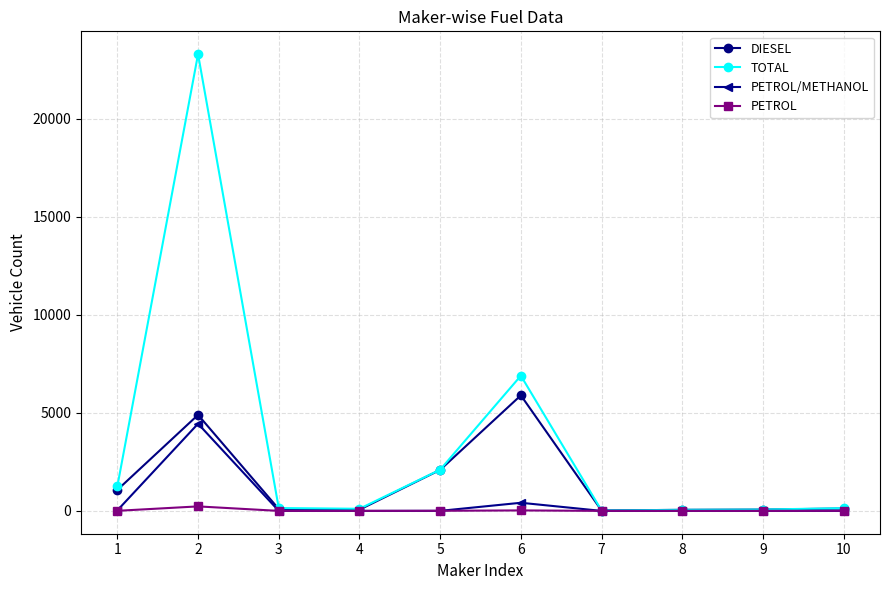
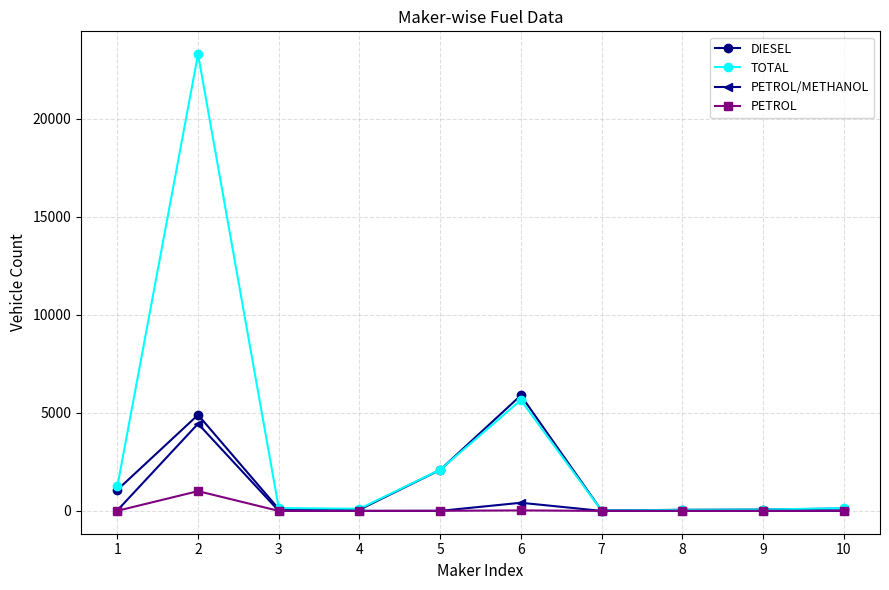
PETROL, 2: 200 -> 1000
TOTAL, 6: 6900 -> 5700
